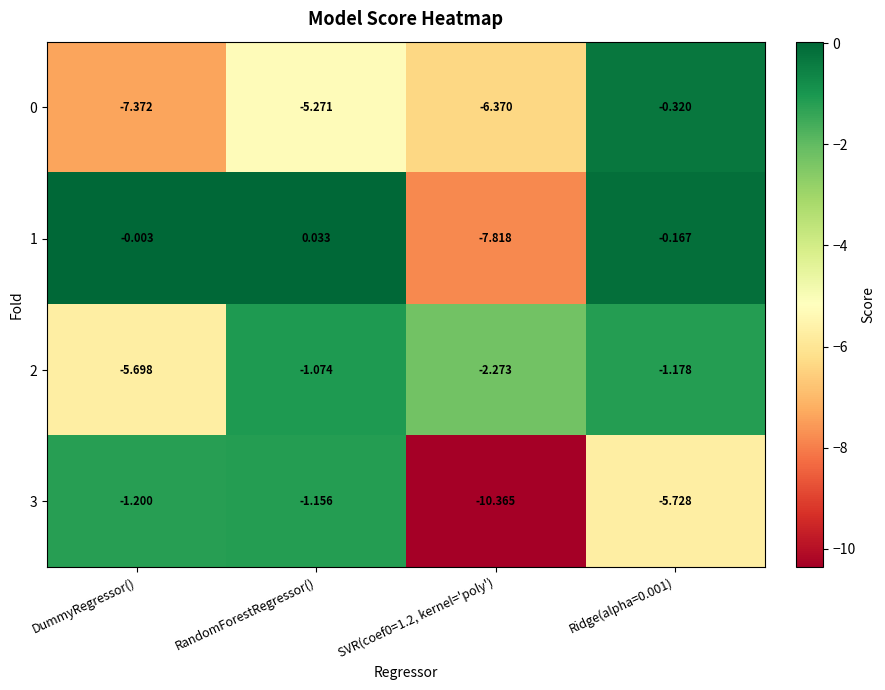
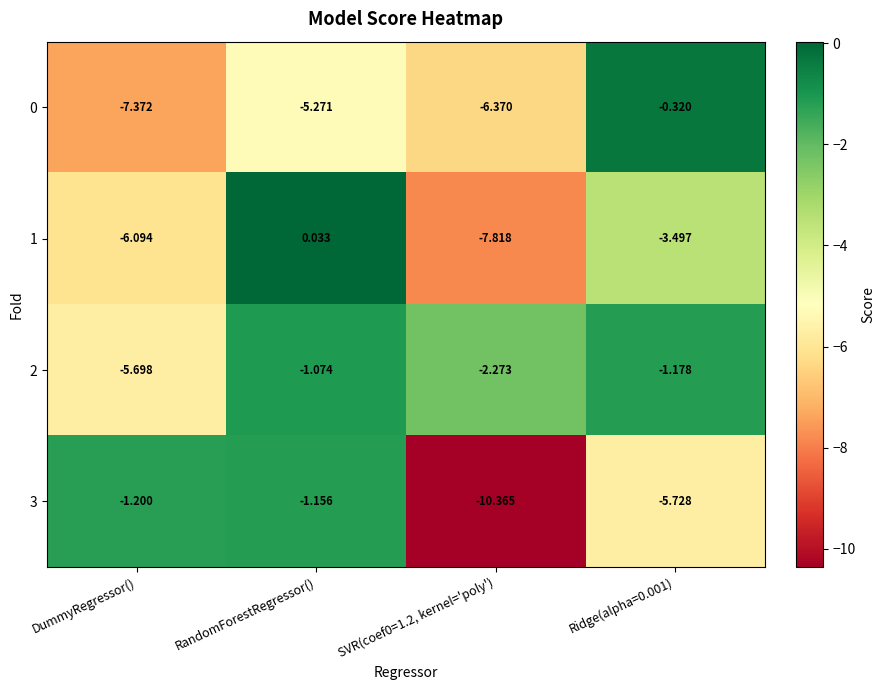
1, DummyRegressor(): -0.003 -> -6.094
1, Ridge(alpha=0.001): -0.167 -> -3.497
